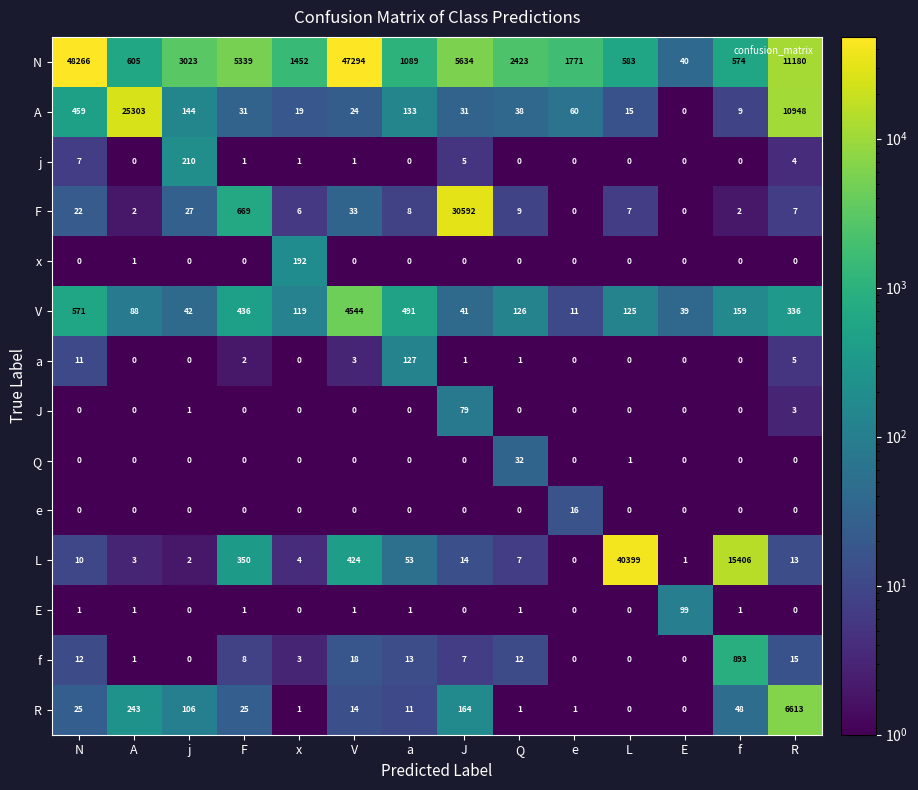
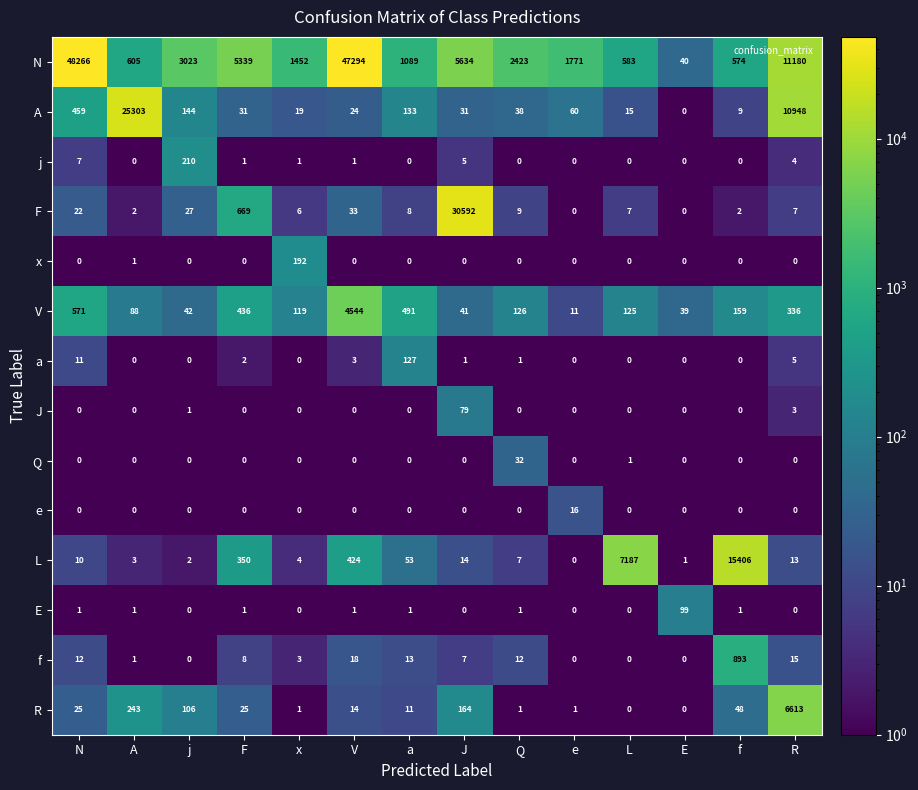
L, L: 40399 -> 7187
